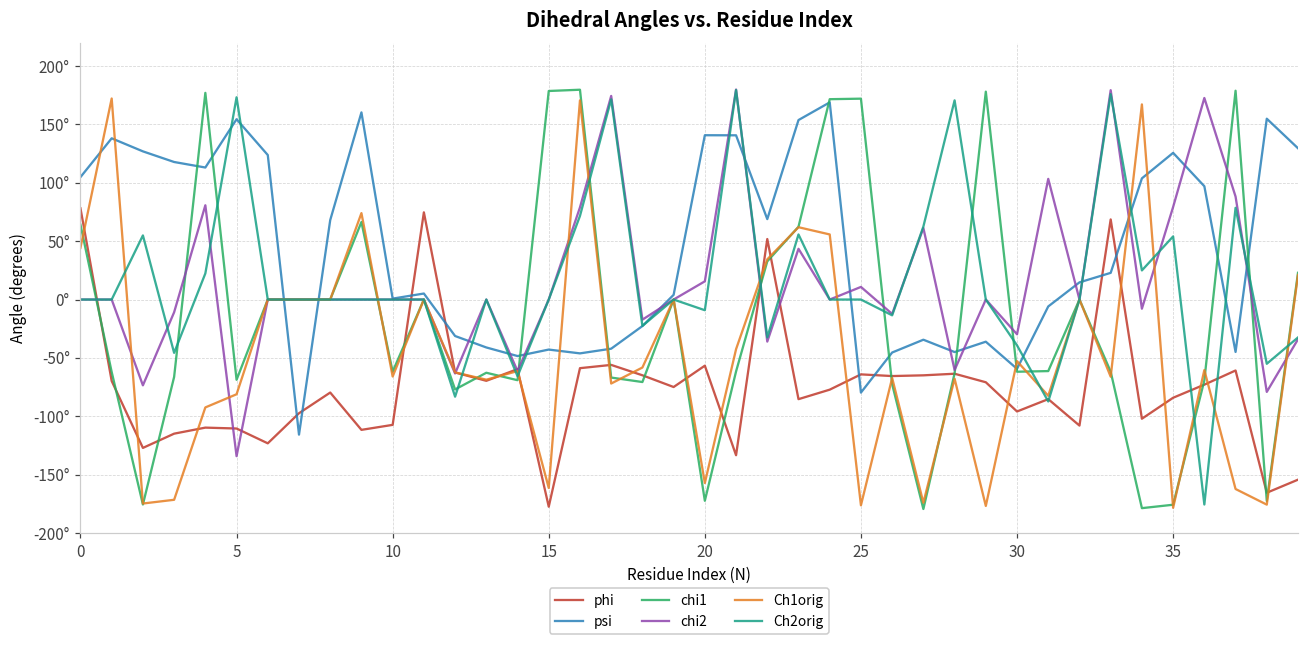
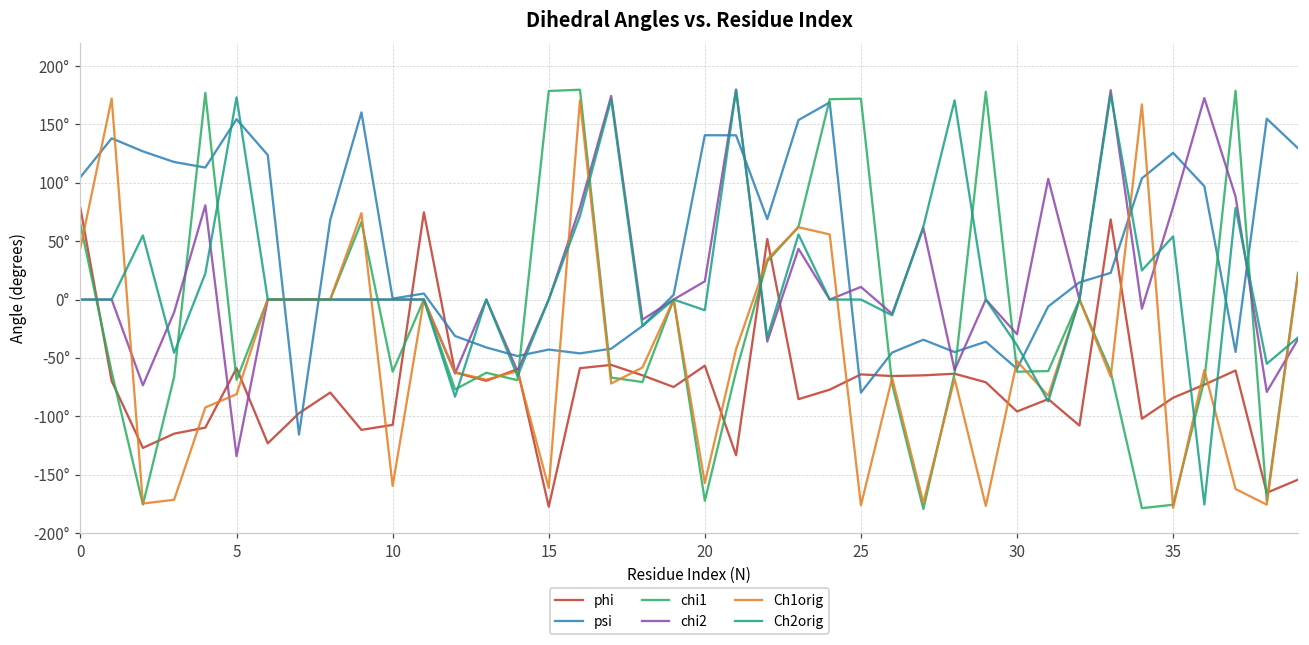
phi, 5: -110° -> -59°
Ch1orig, 10: -66° -> -160°
